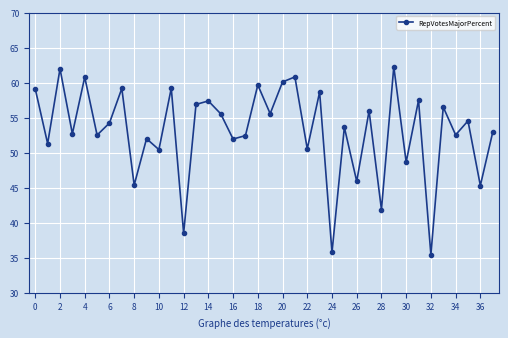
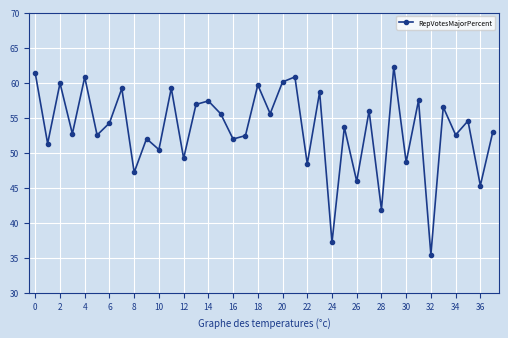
0: 59 -> 61
2: 62 -> 60
8: 45 -> 47
12: 38 -> 49
22: 51 -> 48
24: 36 -> 37
